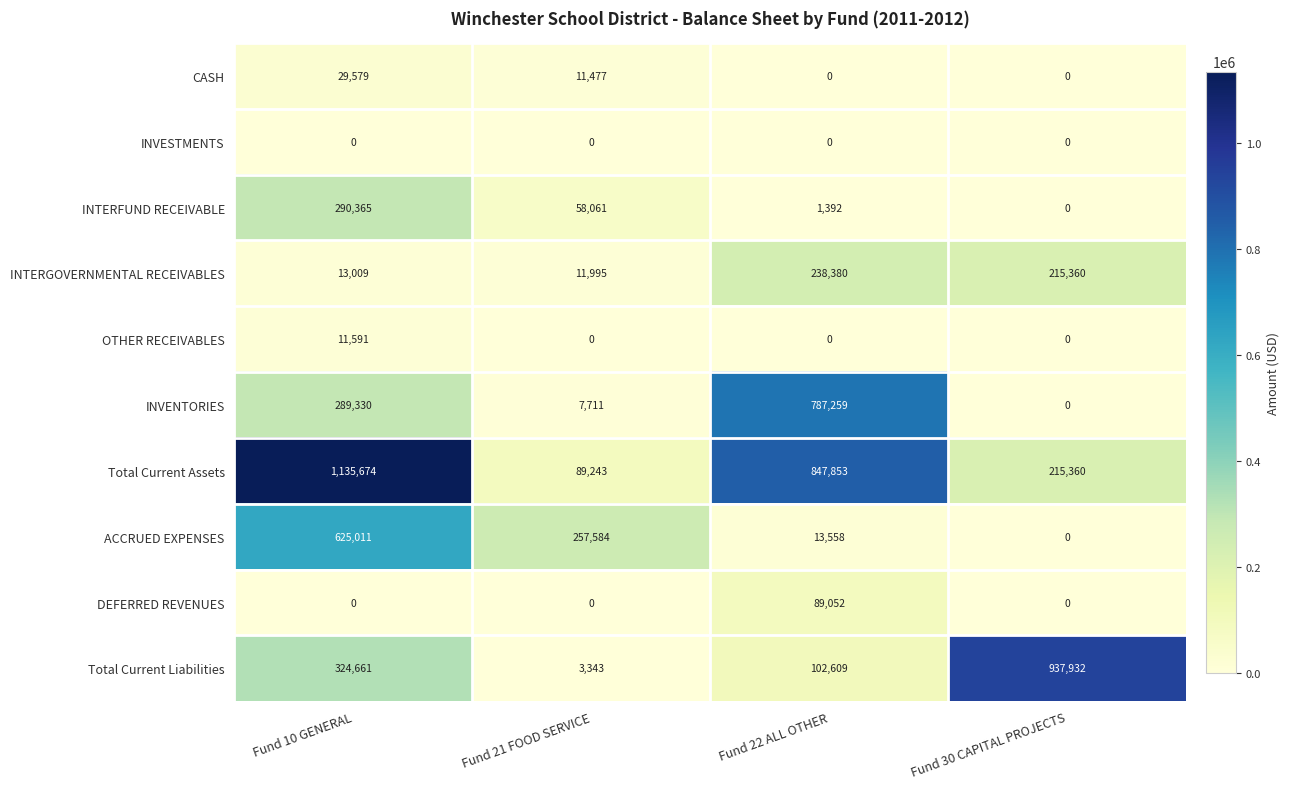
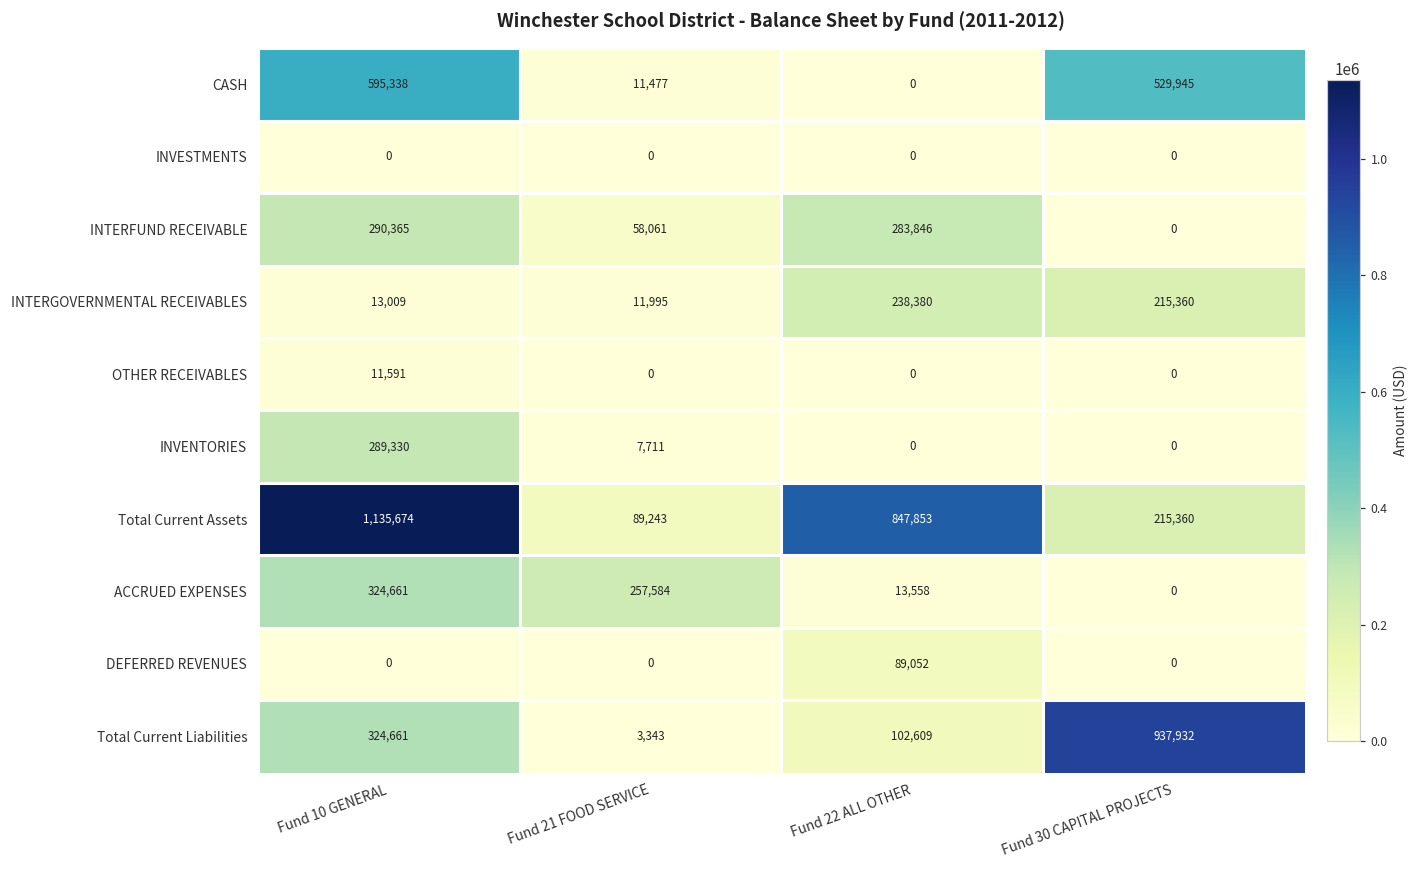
CASH, Fund 10 GENERAL: 29,579 -> 595,338
CASH, Fund 30 CAPITAL PROJECTS: 0 -> 529,945
INTERFUND RECEIVABLE, Fund 22 ALL OTHER: 1,392 -> 283,846
INVENTORIES, Fund 22 ALL OTHER: 787,259 -> 0
ACCRUED EXPENSES, Fund 10 GENERAL: 625,011 -> 324,661
